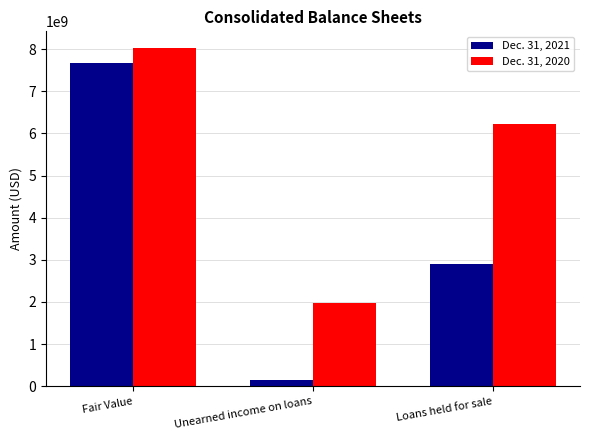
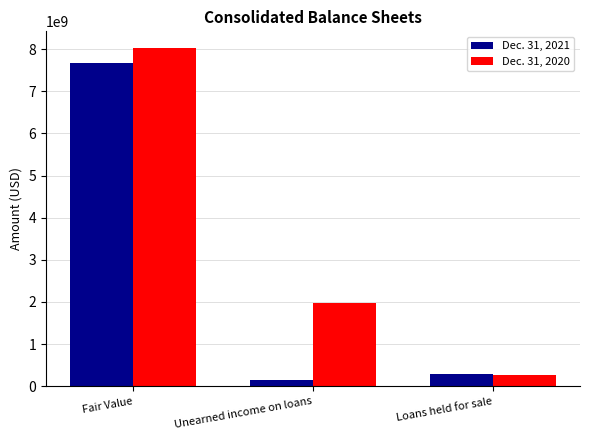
Dec. 31, 2021, Loans held for sale: 2900000000 -> 300000000
Dec. 31, 2020, Loans held for sale: 6200000000 -> 300000000
